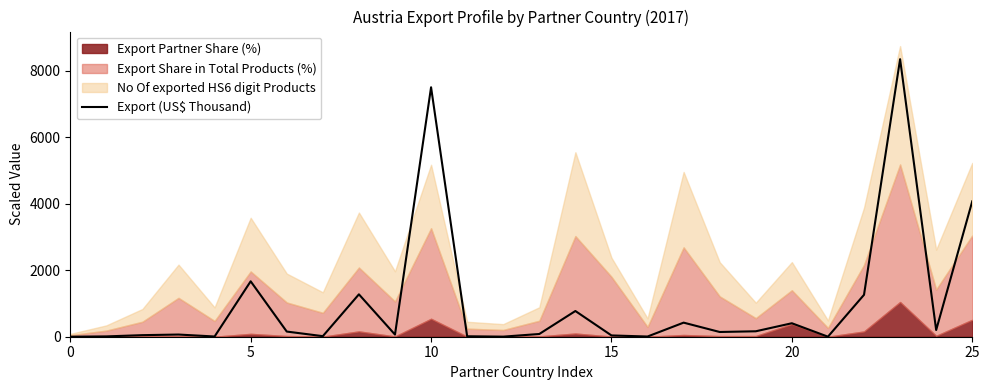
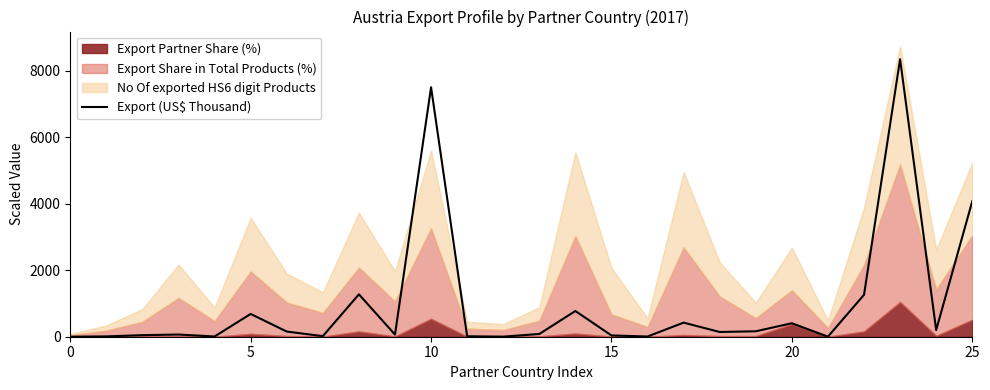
Export (US$ Thousand), 5: 1700 -> 700
No Of exported HS6 digit Products, 10: 1900 -> 2300
Export Share in Total Products (%), 15: 1800 -> 700
No Of exported HS6 digit Products, 15: 600 -> 1400
No Of exported HS6 digit Products, 20: 800 -> 1300
